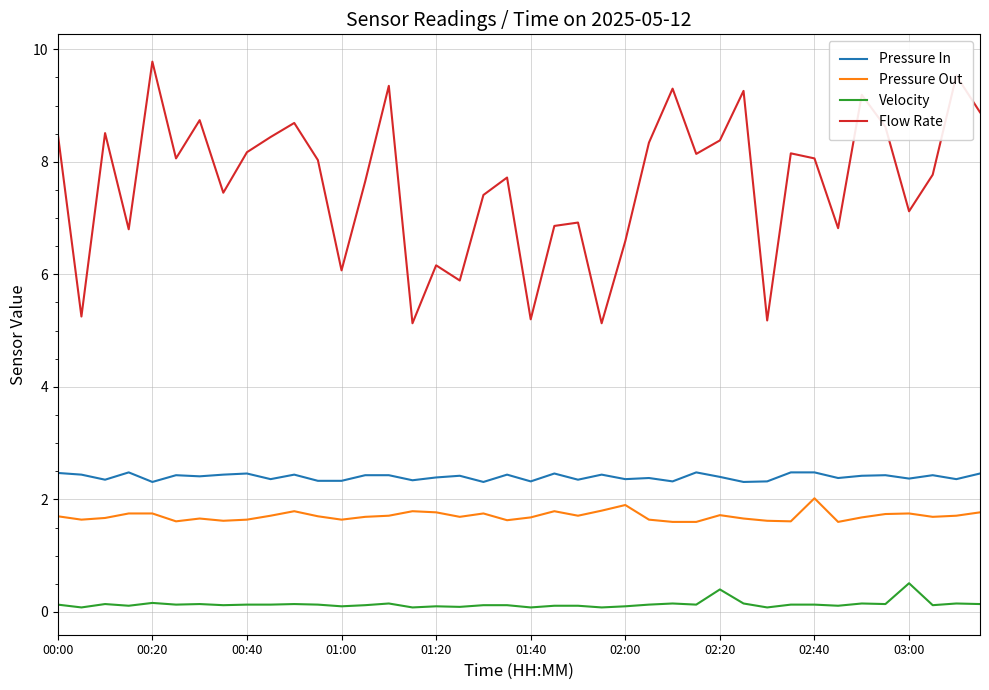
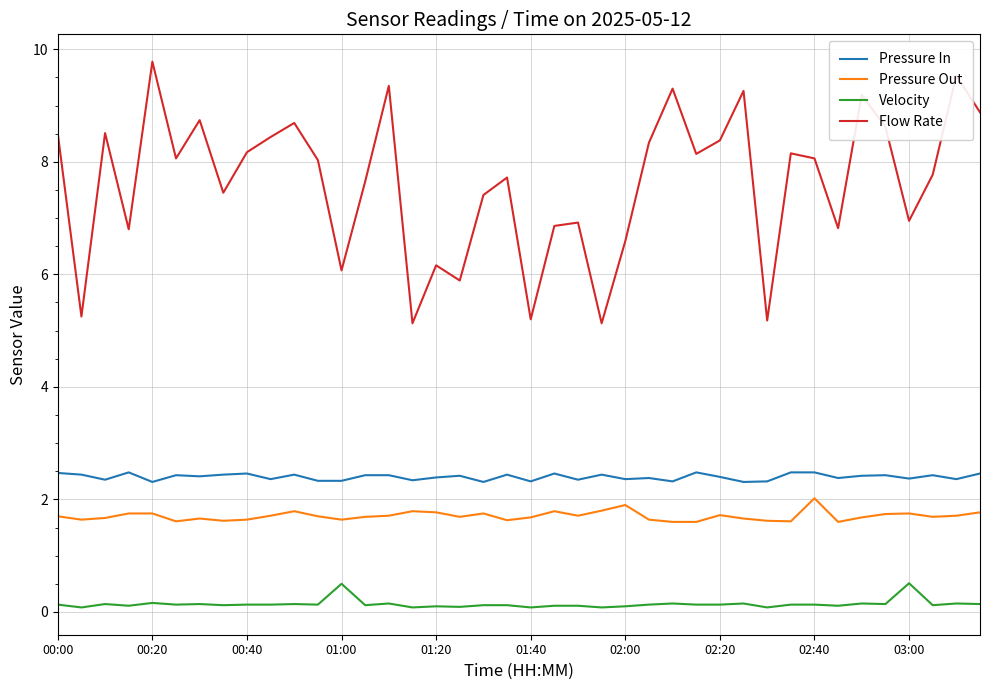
Velocity, 01:00: 0.1 -> 0.5
Velocity, 02:20: 0.4 -> 0.1
Flow Rate, 03:00: 7.1 -> 7.0
